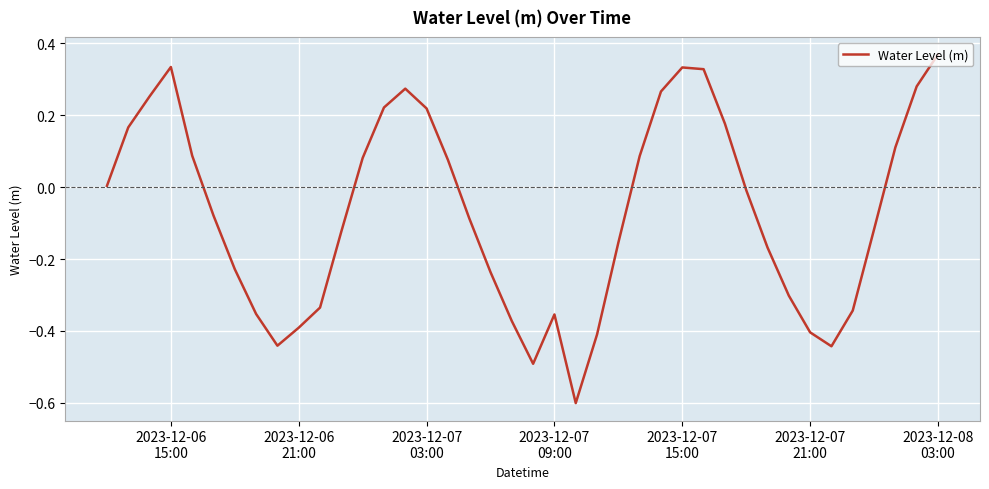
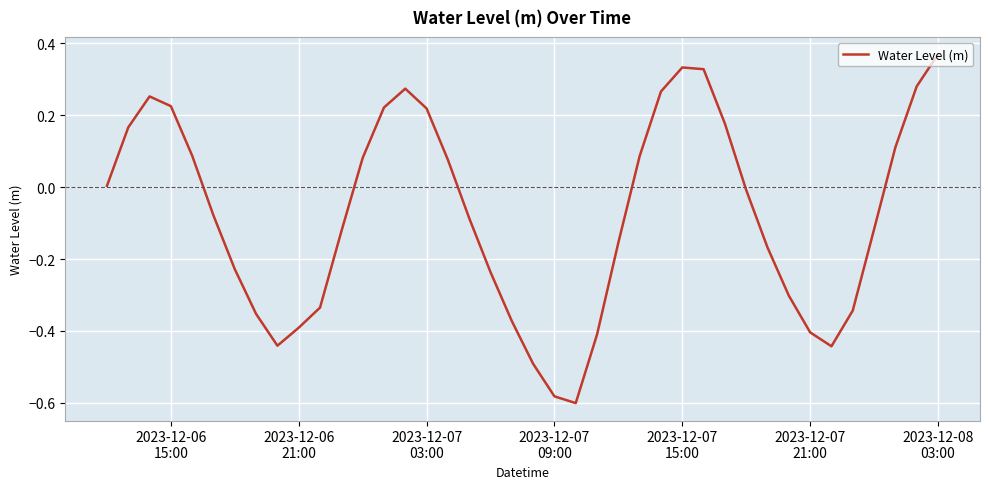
2023-12-06 15:00: 0.33 -> 0.23
2023-12-07 09:00: -0.35 -> -0.58
